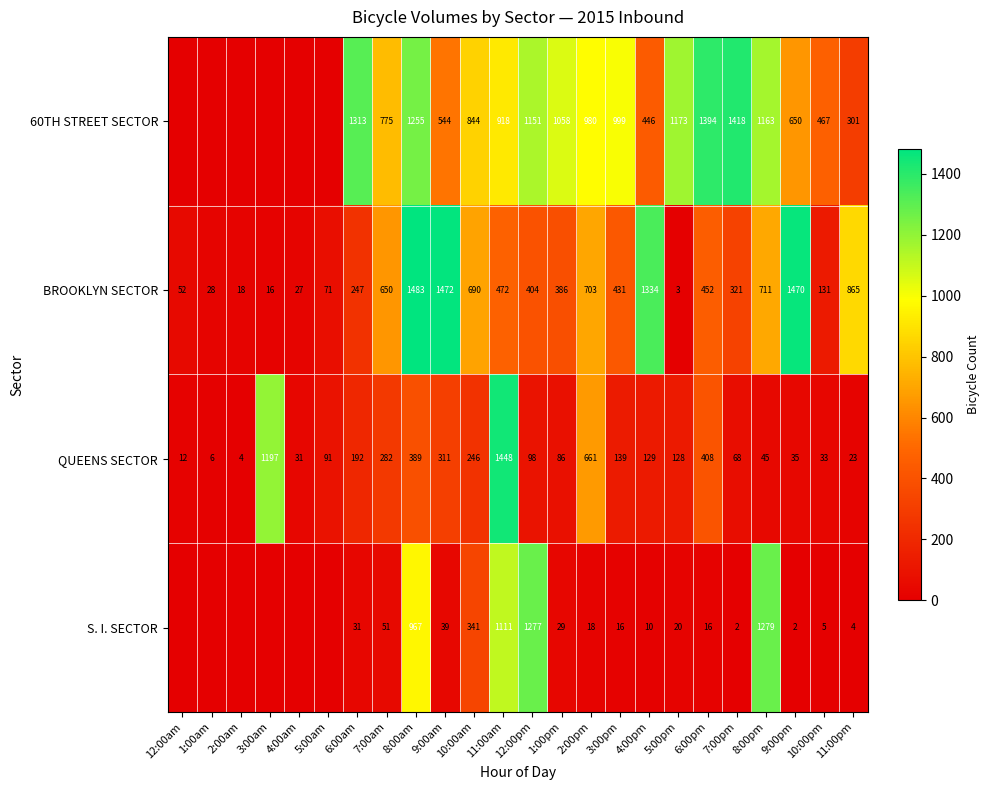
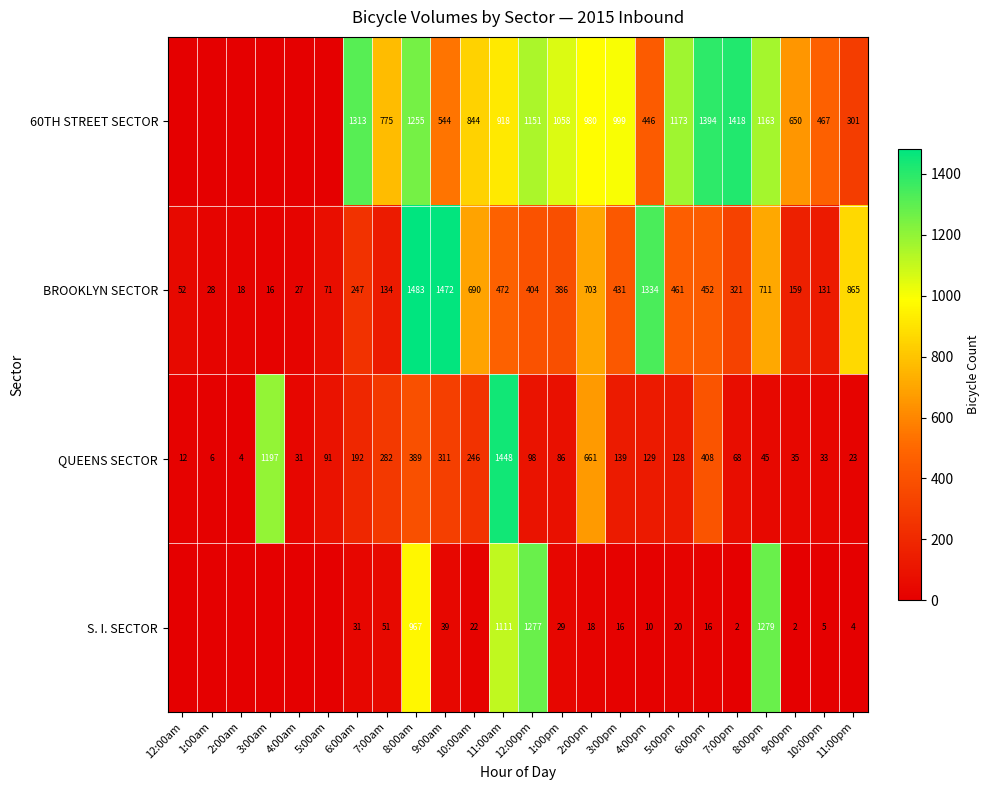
BROOKLYN SECTOR, 7:00am: 650 -> 134
BROOKLYN SECTOR, 5:00pm: 3 -> 461
BROOKLYN SECTOR, 9:00pm: 1470 -> 159
S. I. SECTOR, 10:00am: 341 -> 22
